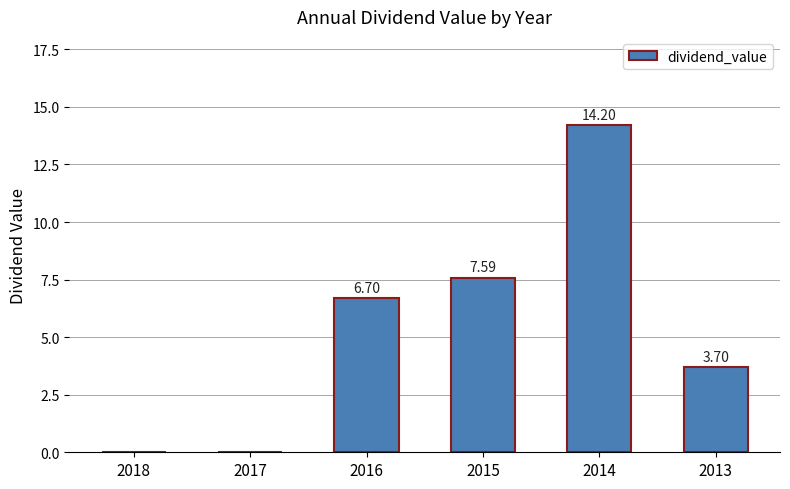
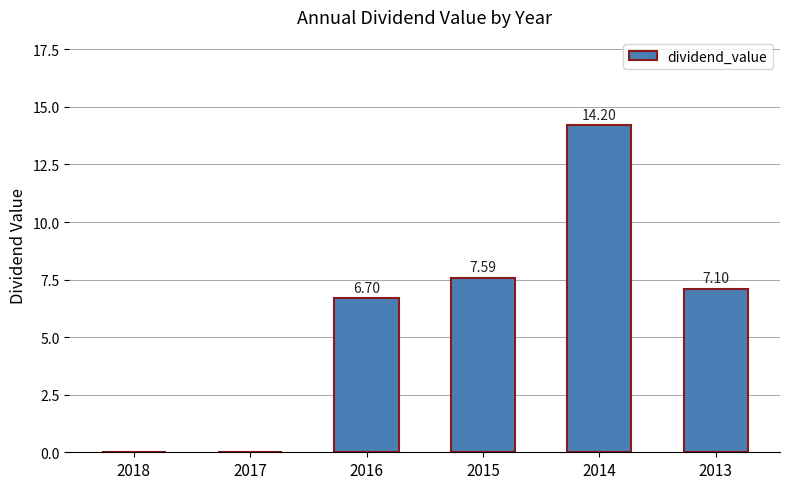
2013: 3.70 -> 7.10
